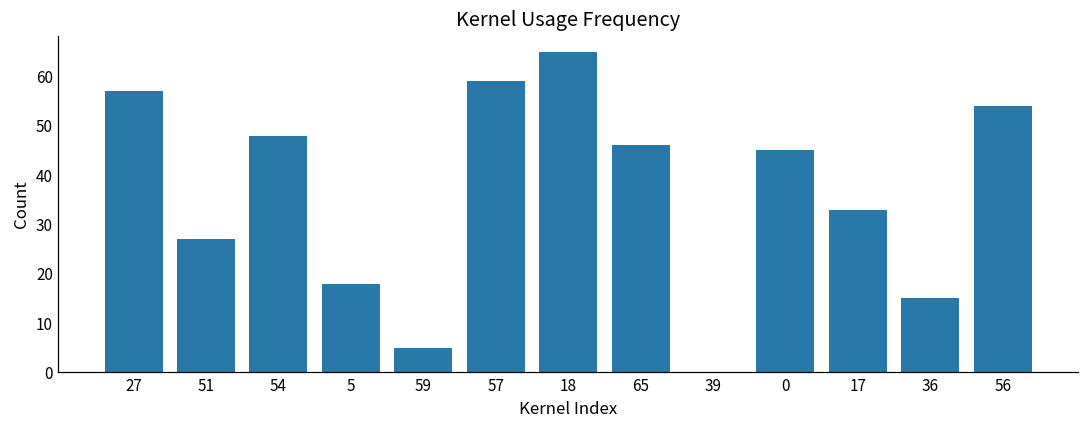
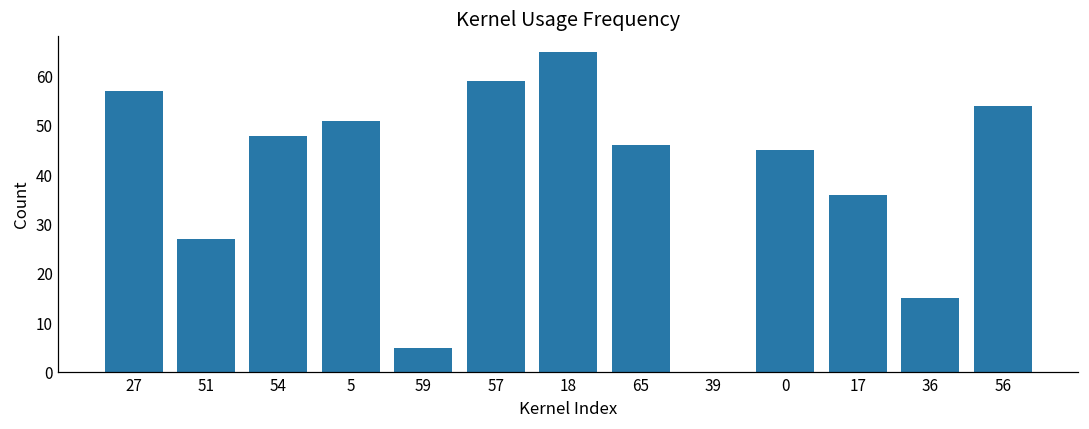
5: 18 -> 51
17: 33 -> 36
